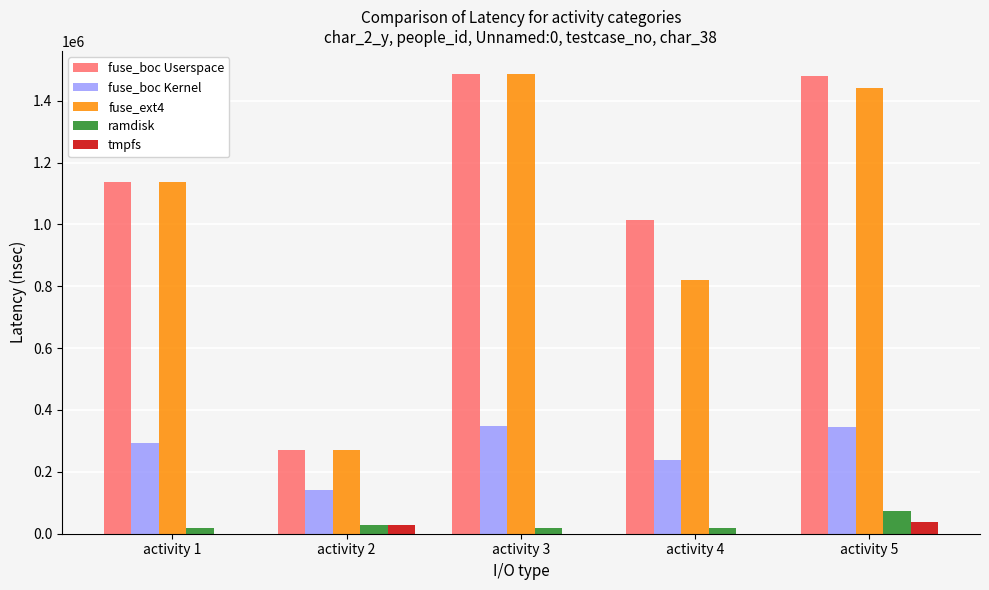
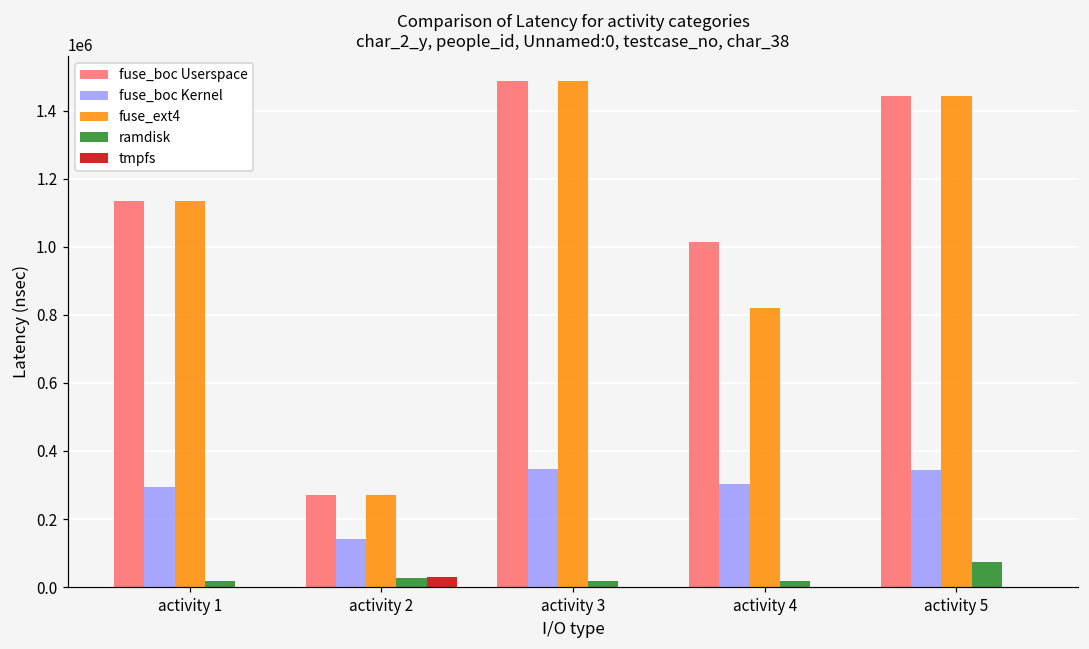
fuse_boc Kernel, activity 4: 240000 -> 300000
fuse_boc Userspace, activity 5: 1480000 -> 1440000
tmpfs, activity 5: 40000 -> 0
